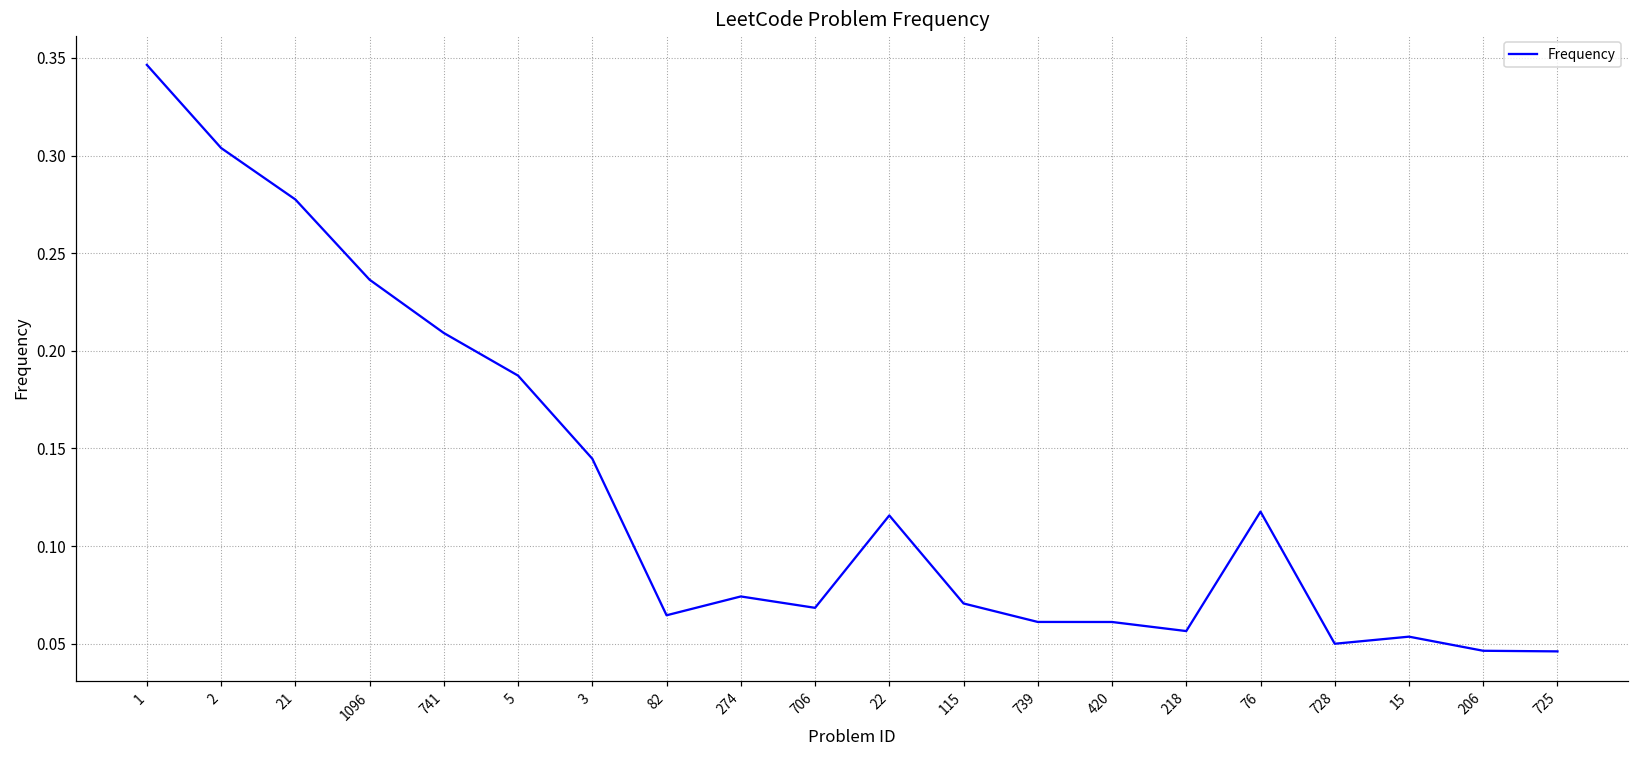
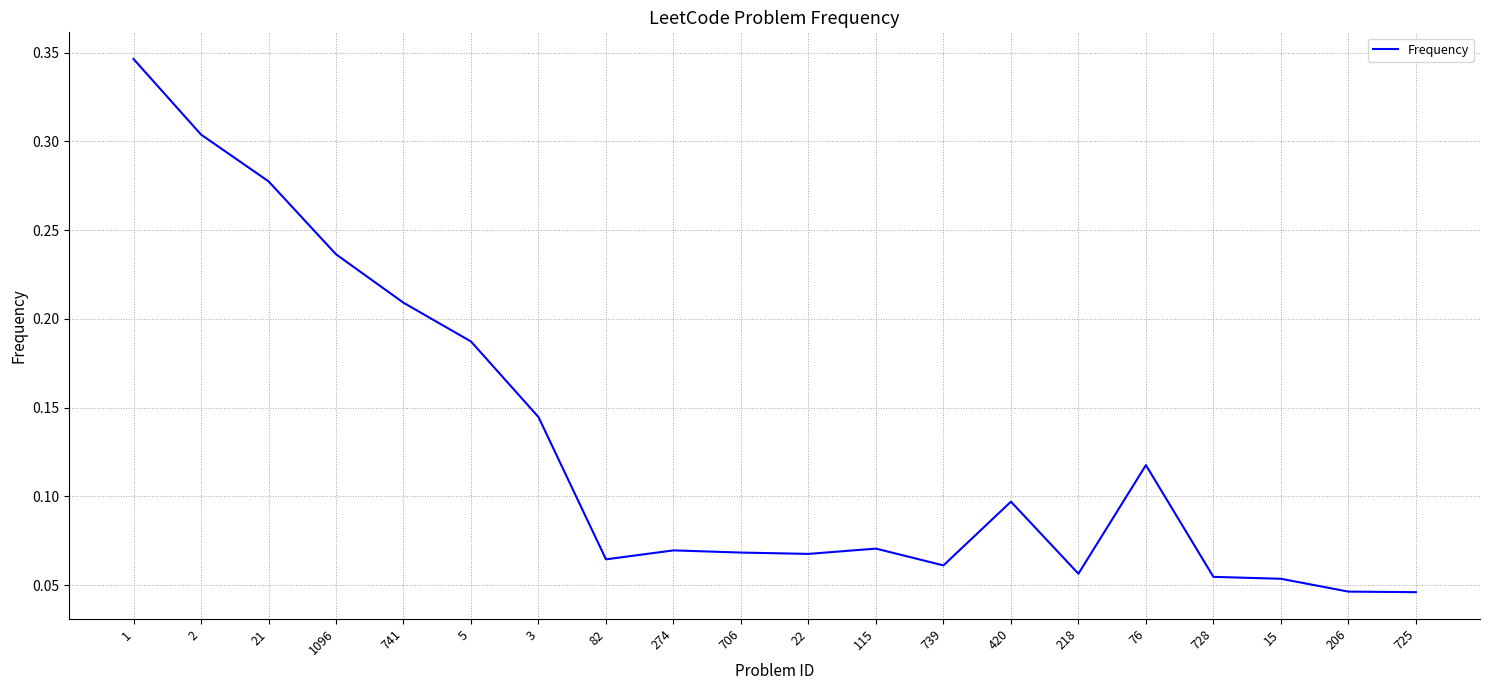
274: 0.074 -> 0.070
22: 0.116 -> 0.068
420: 0.061 -> 0.097
728: 0.050 -> 0.055
